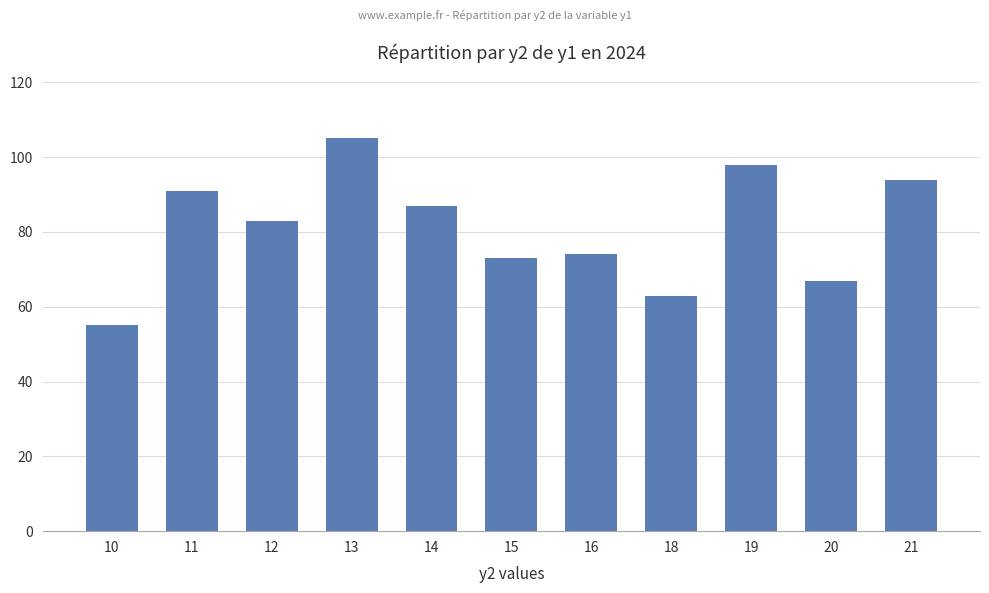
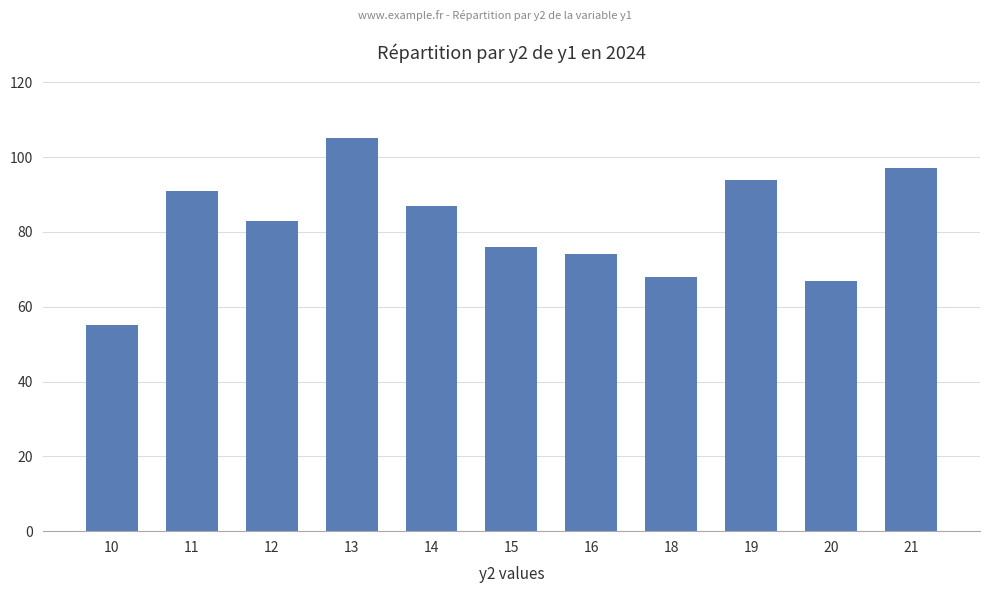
15: 73 -> 76
18: 63 -> 68
19: 98 -> 94
21: 94 -> 97
